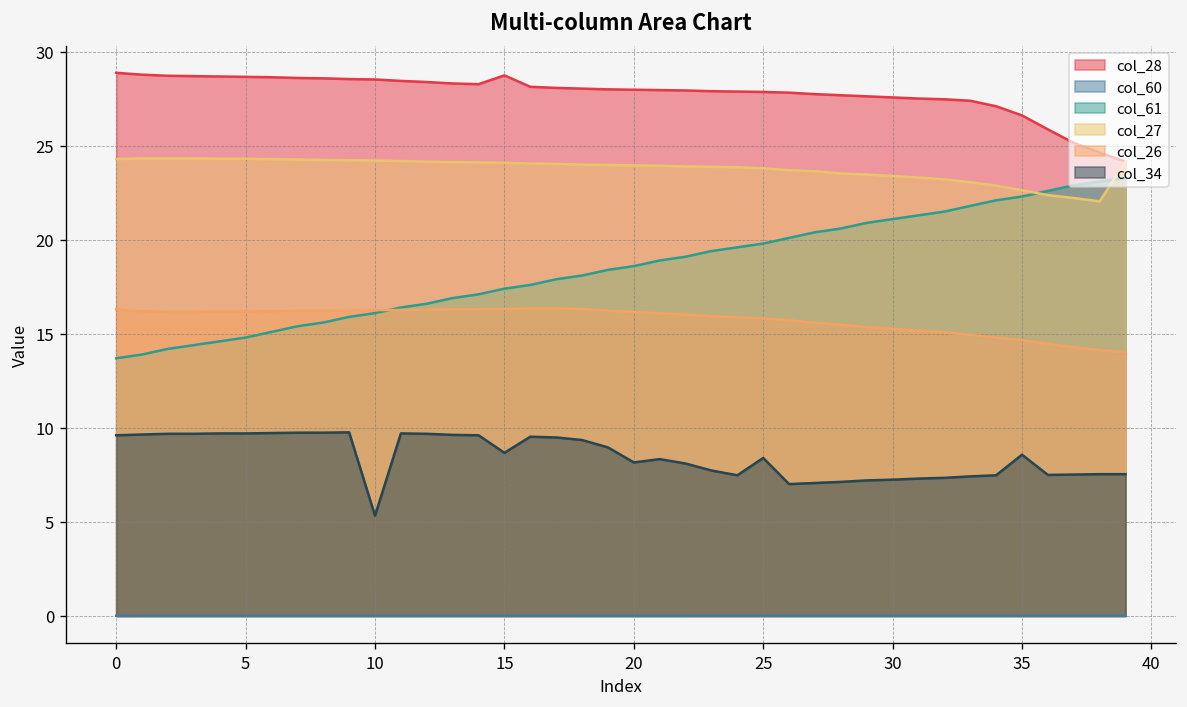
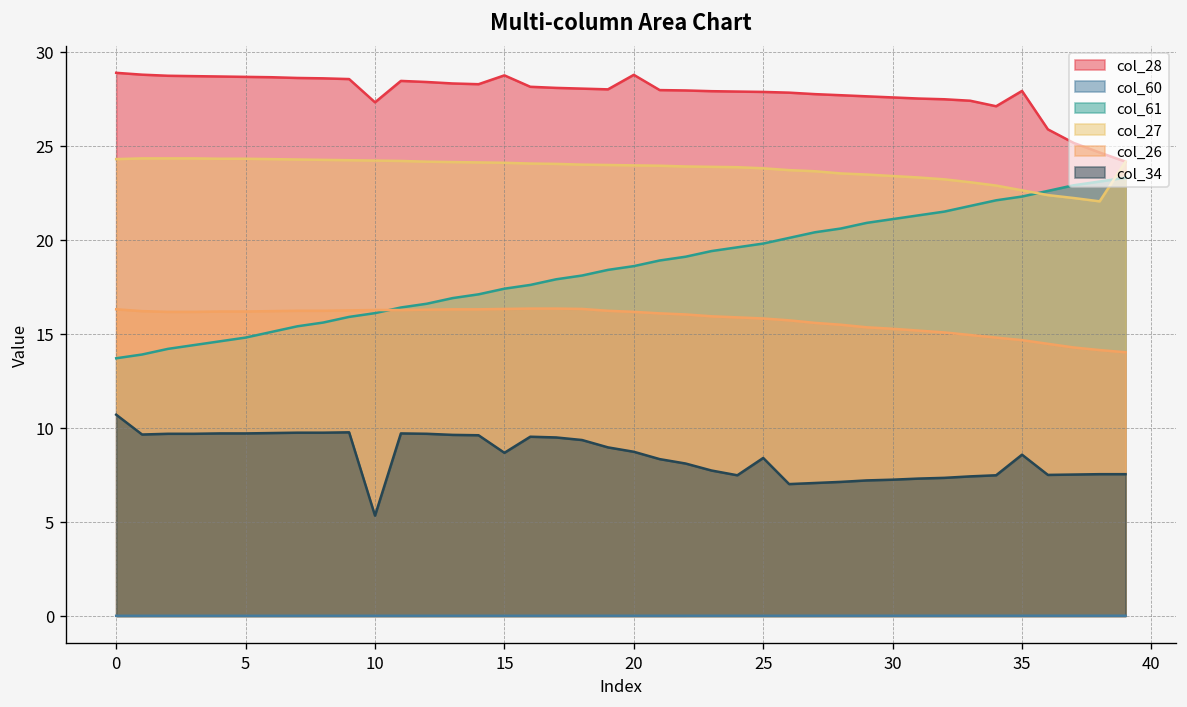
col_34, 0: 9.6 -> 10.7
col_28, 10: 28.5 -> 27.3
col_28, 20: 28.0 -> 28.8
col_34, 20: 8.2 -> 8.7
col_28, 35: 26.6 -> 27.9
